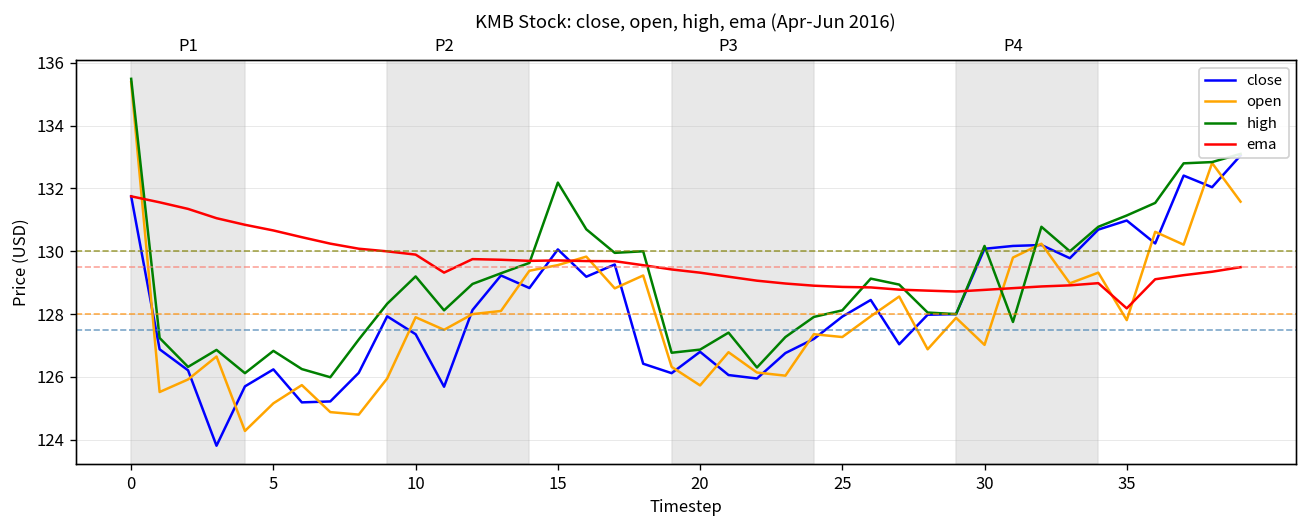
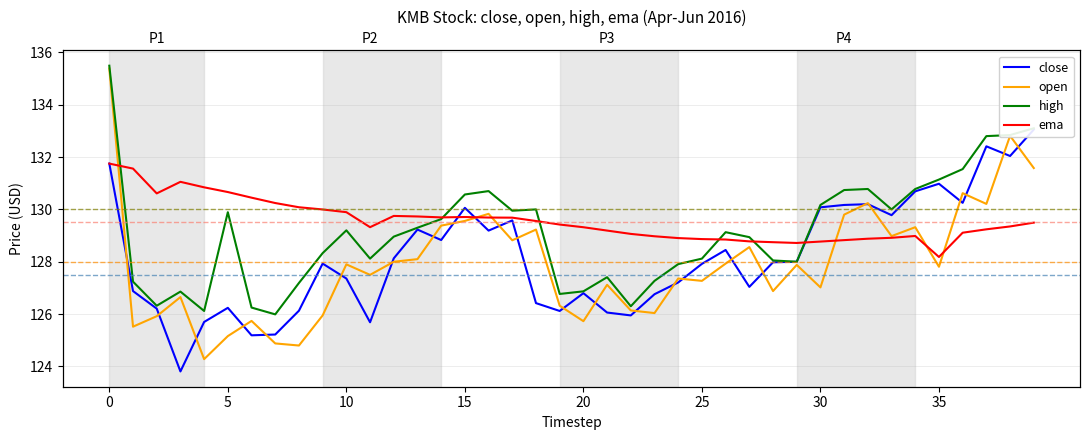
ema, P1: 131.3 -> 130.6
high, 5: 126.8 -> 129.9
high, 15: 132.2 -> 130.6
open, P3: 126.8 -> 127.1
high, P4: 127.7 -> 130.7
